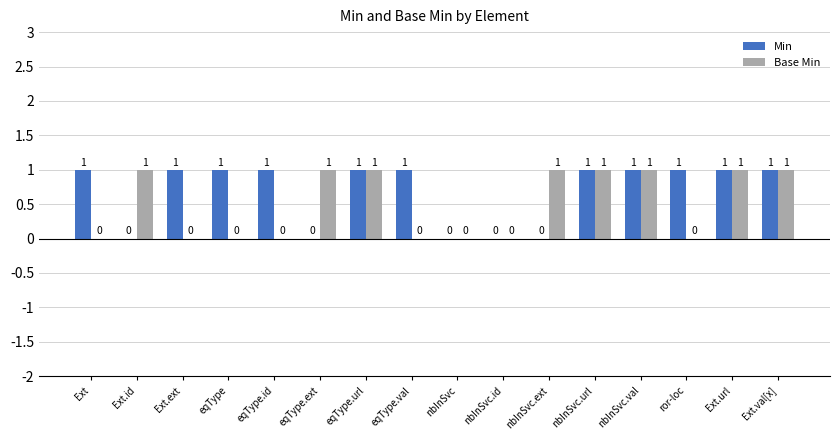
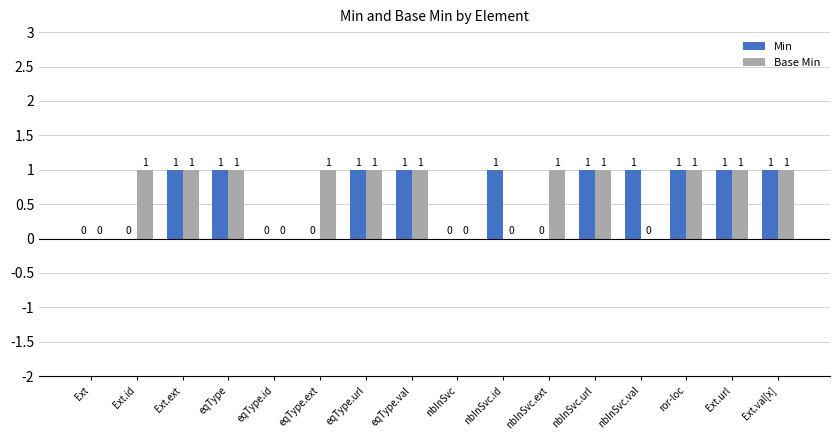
Min, Ext: 1 -> 0
Base Min, Ext.ext: 0 -> 1
Base Min, eqType: 0 -> 1
Min, eqType.id: 1 -> 0
Base Min, eqType.val: 0 -> 1
Min, nbInSvc.id: 0 -> 1
Base Min, nbInSvc.val: 1 -> 0
Base Min, ror-loc: 0 -> 1
